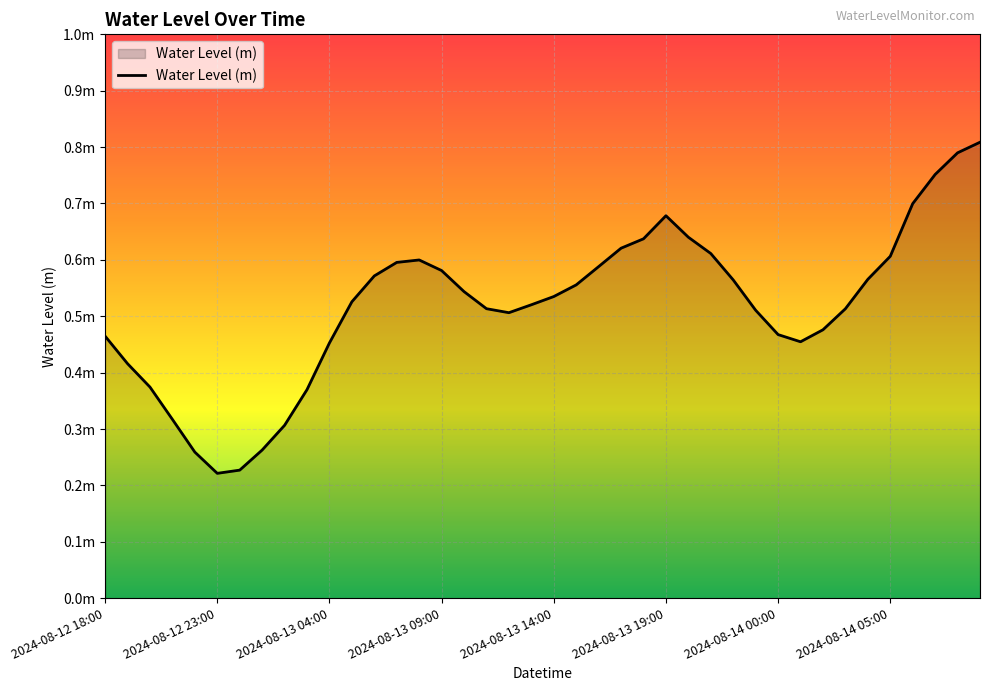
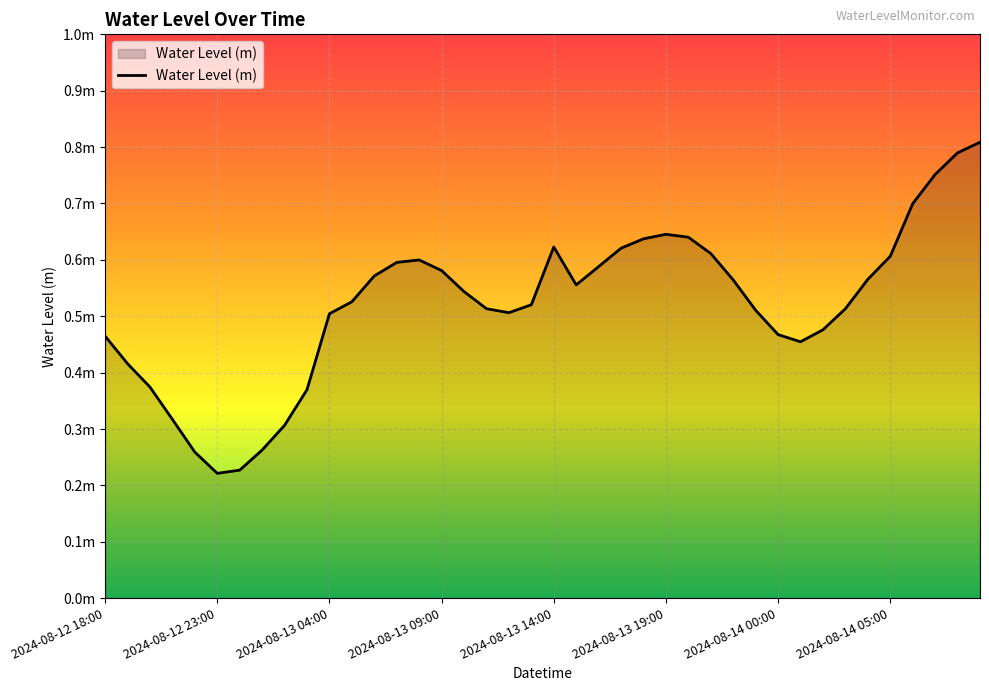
2024-08-13 04:00: 0.45m -> 0.50m
2024-08-13 14:00: 0.53m -> 0.62m
2024-08-13 19:00: 0.68m -> 0.65m
